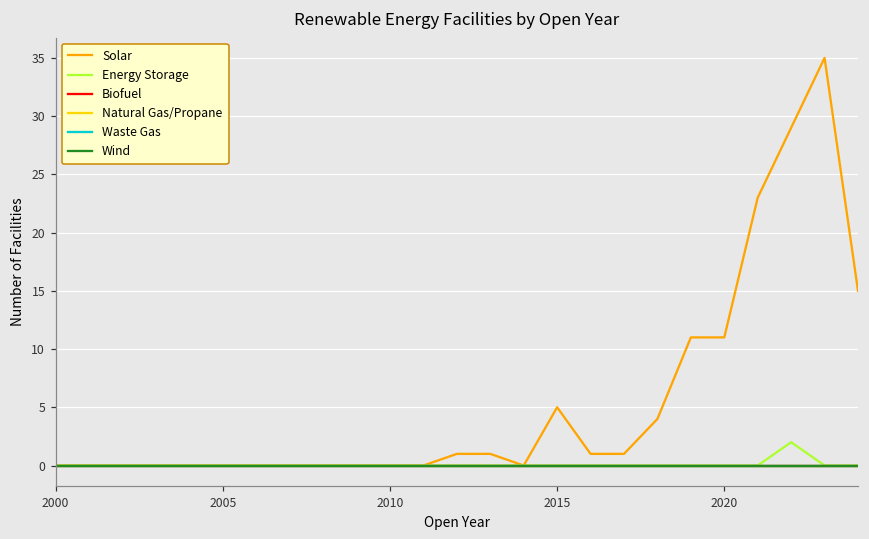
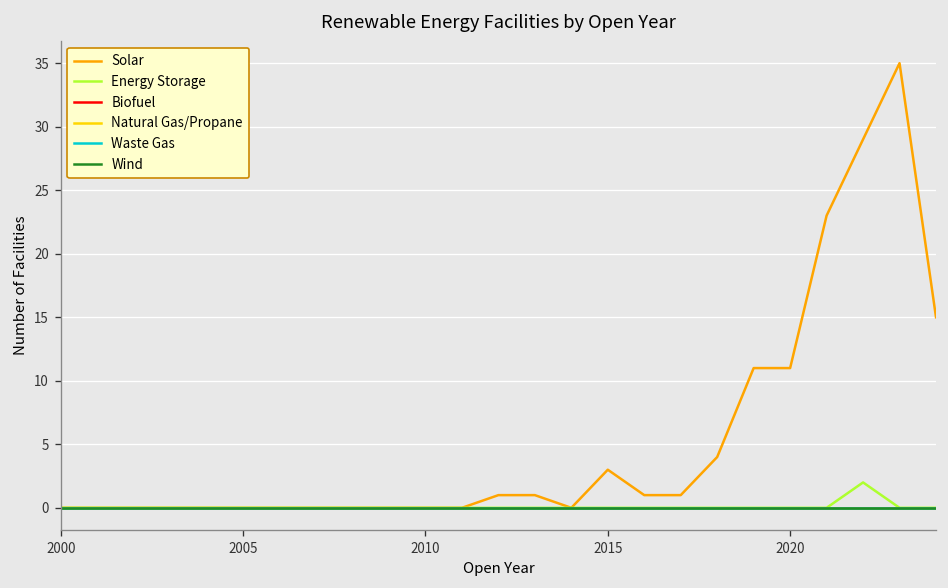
Solar, 2015: 5 -> 3
